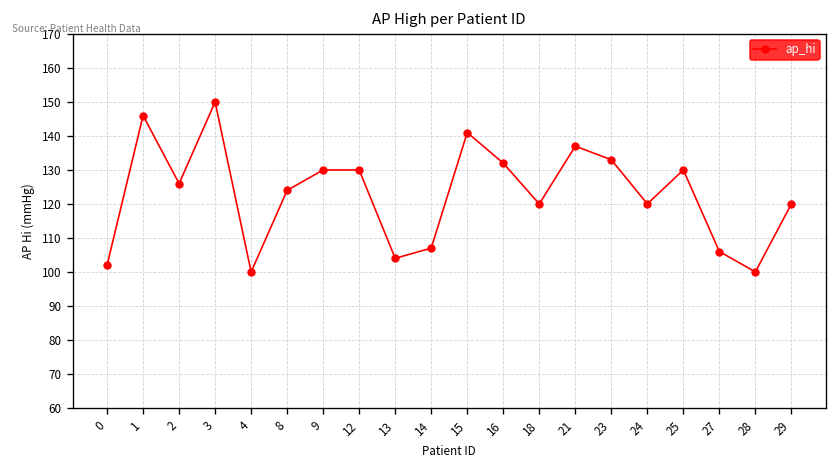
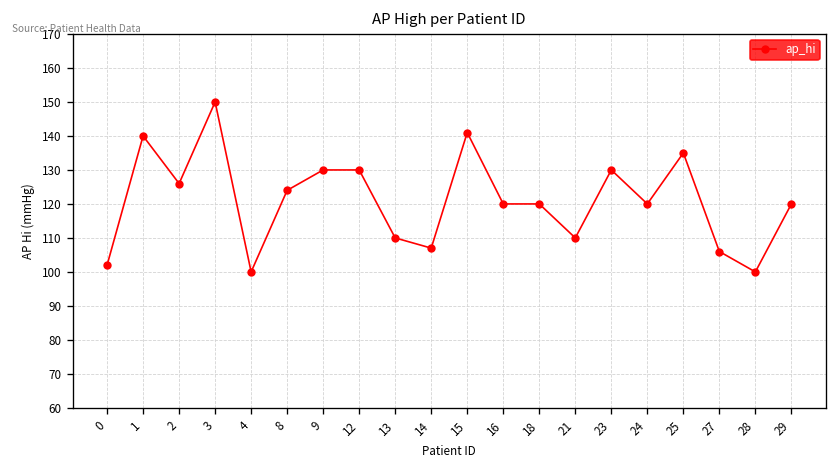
1: 146 -> 140
13: 104 -> 110
16: 132 -> 120
21: 137 -> 110
23: 133 -> 130
25: 130 -> 135
